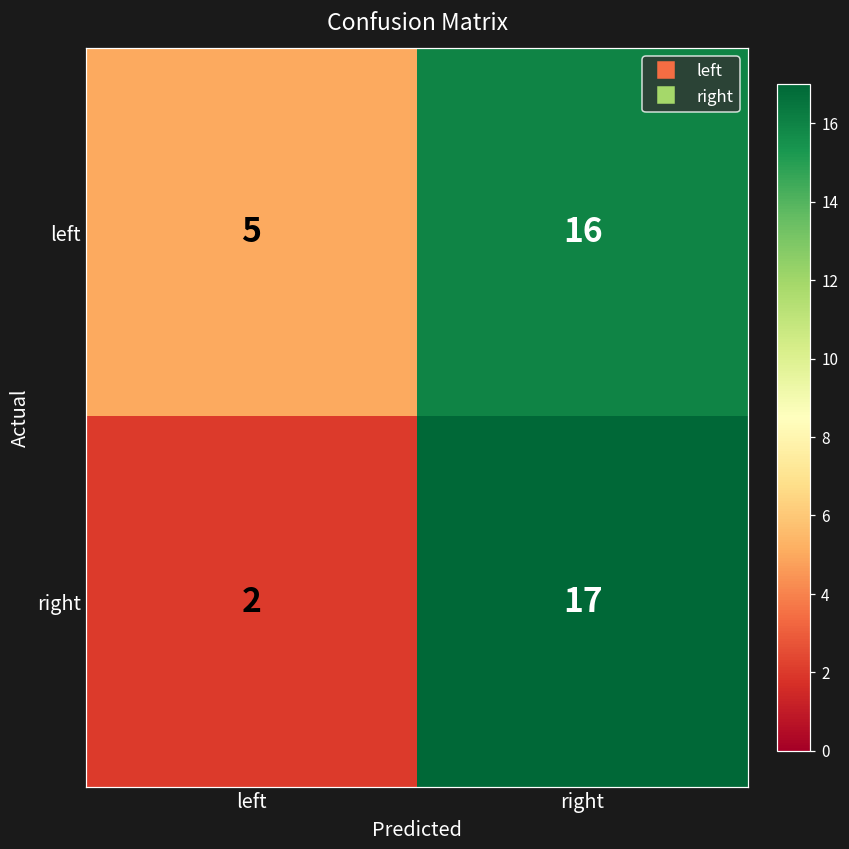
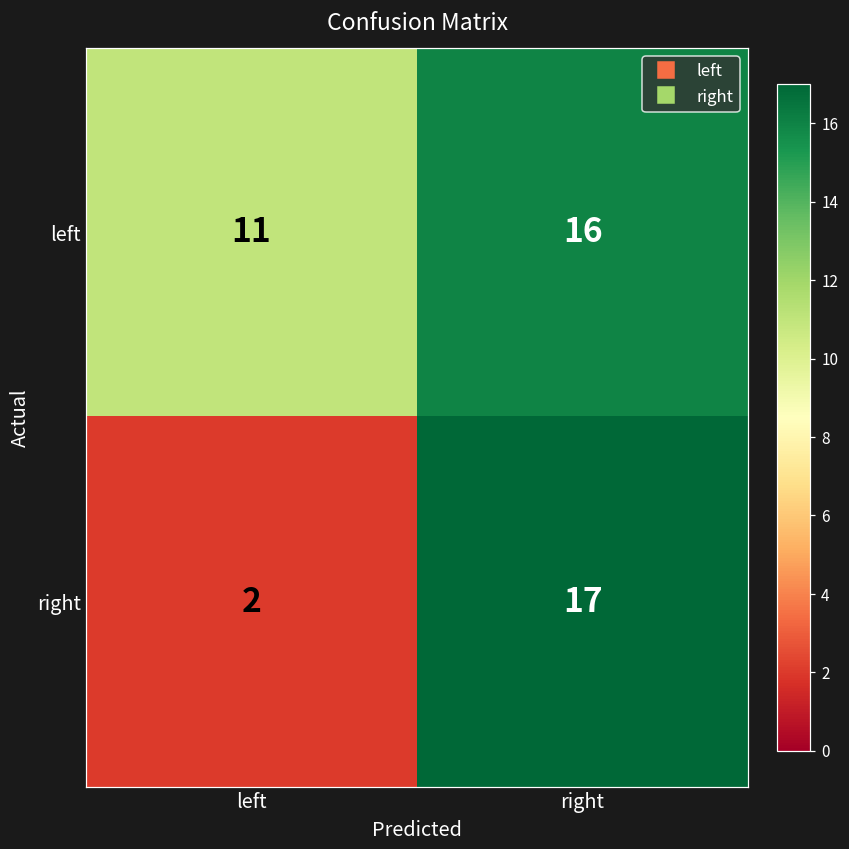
left, left: 5 -> 11
